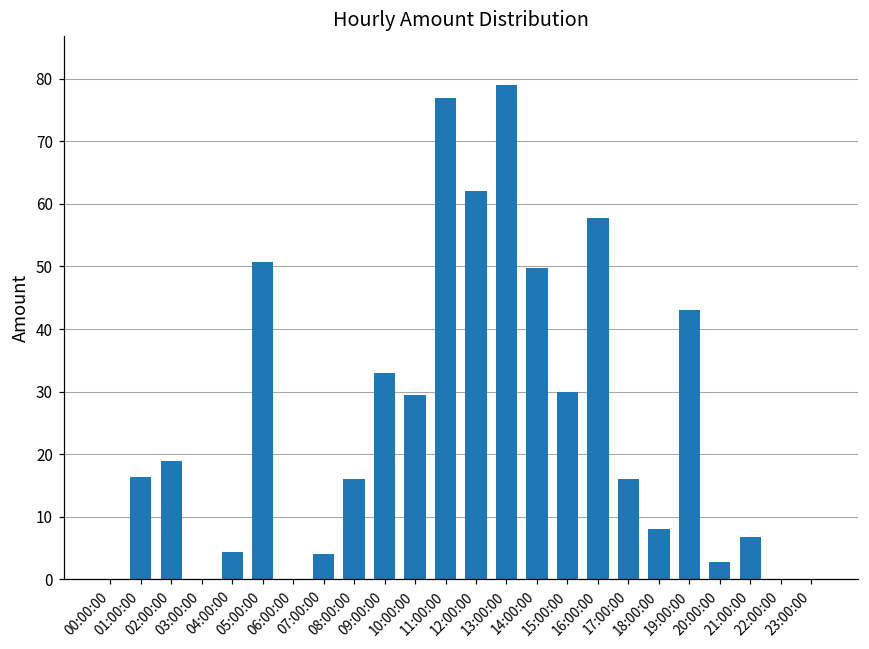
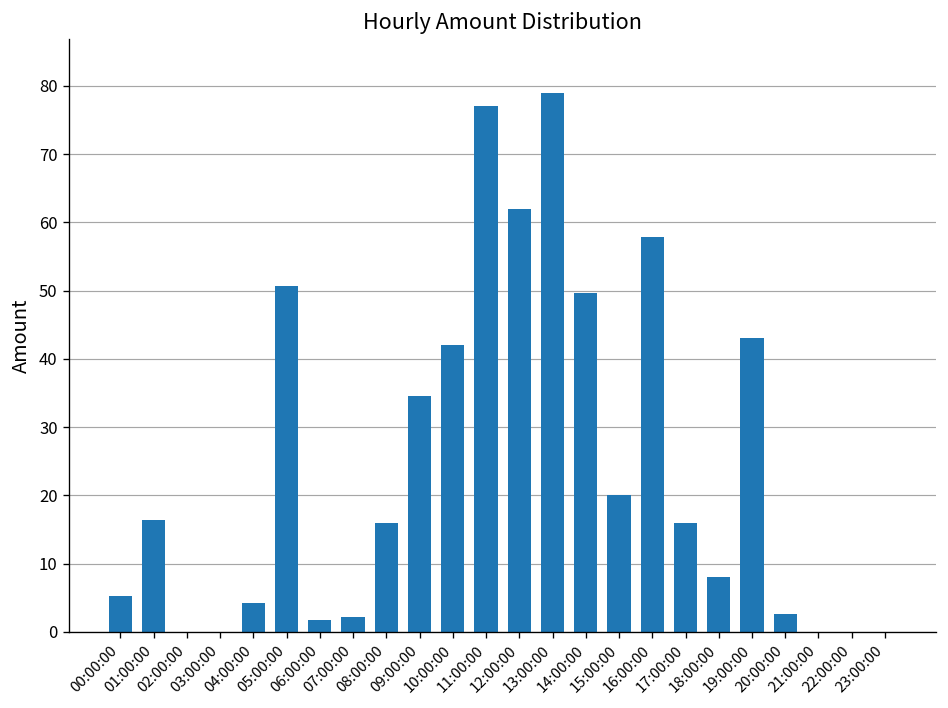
00:00:00: 0 -> 5
02:00:00: 19 -> 0
06:00:00: 0 -> 2
07:00:00: 4 -> 2
09:00:00: 33 -> 35
10:00:00: 30 -> 42
15:00:00: 30 -> 20
21:00:00: 7 -> 0
